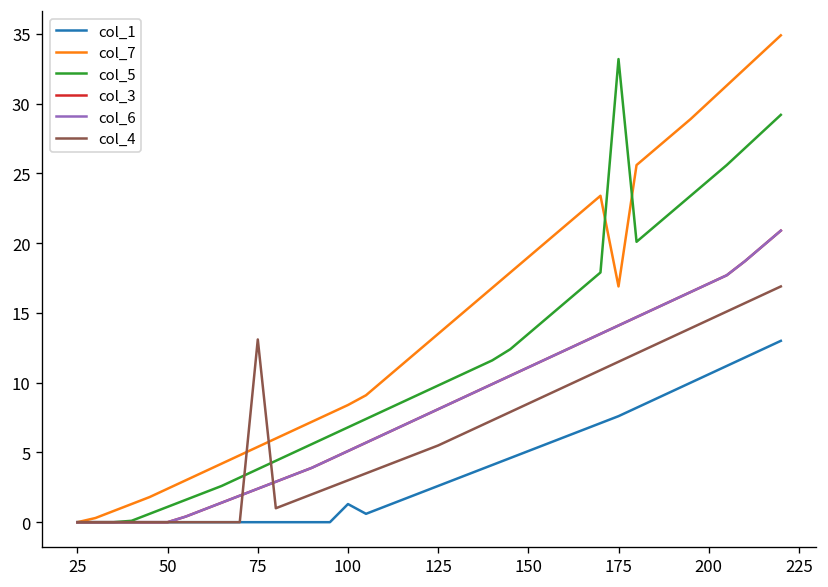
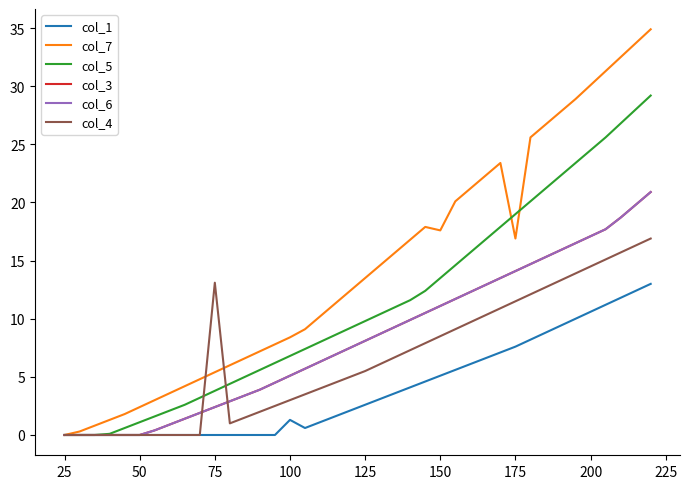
col_7, 150: 19.0 -> 17.6
col_5, 175: 33.2 -> 19.0
